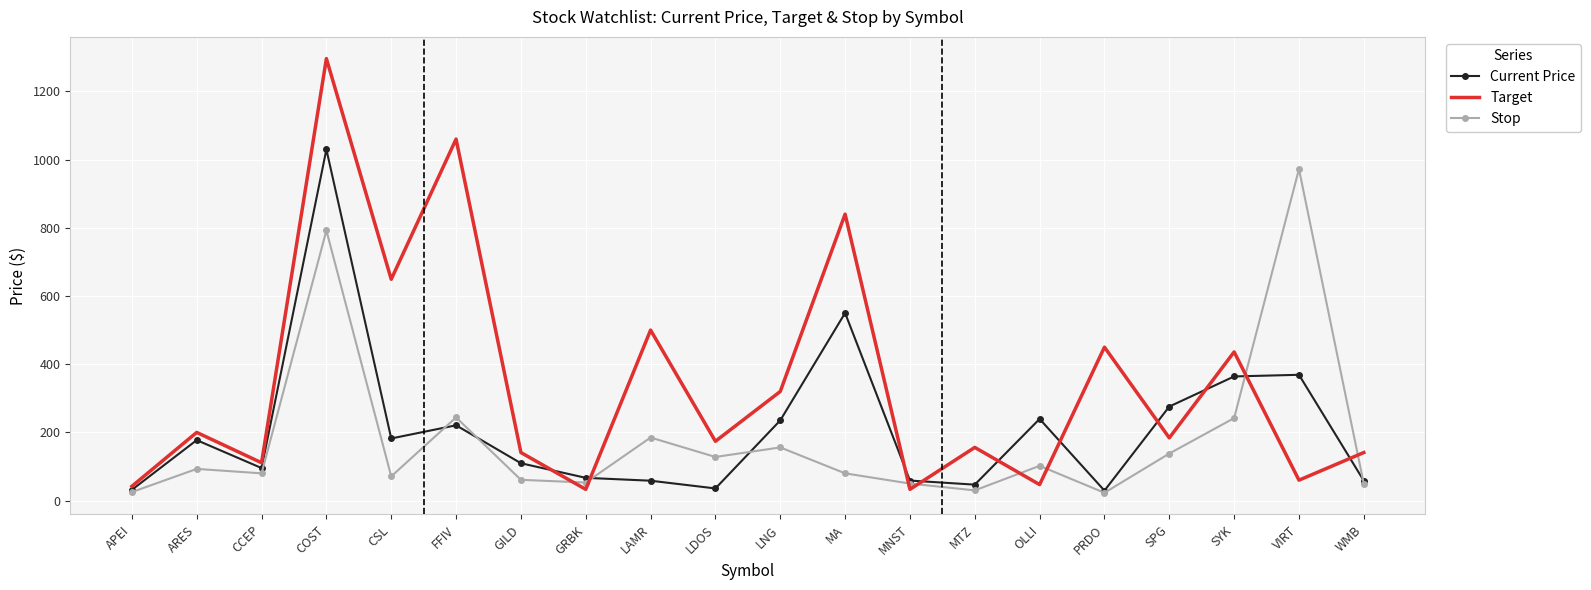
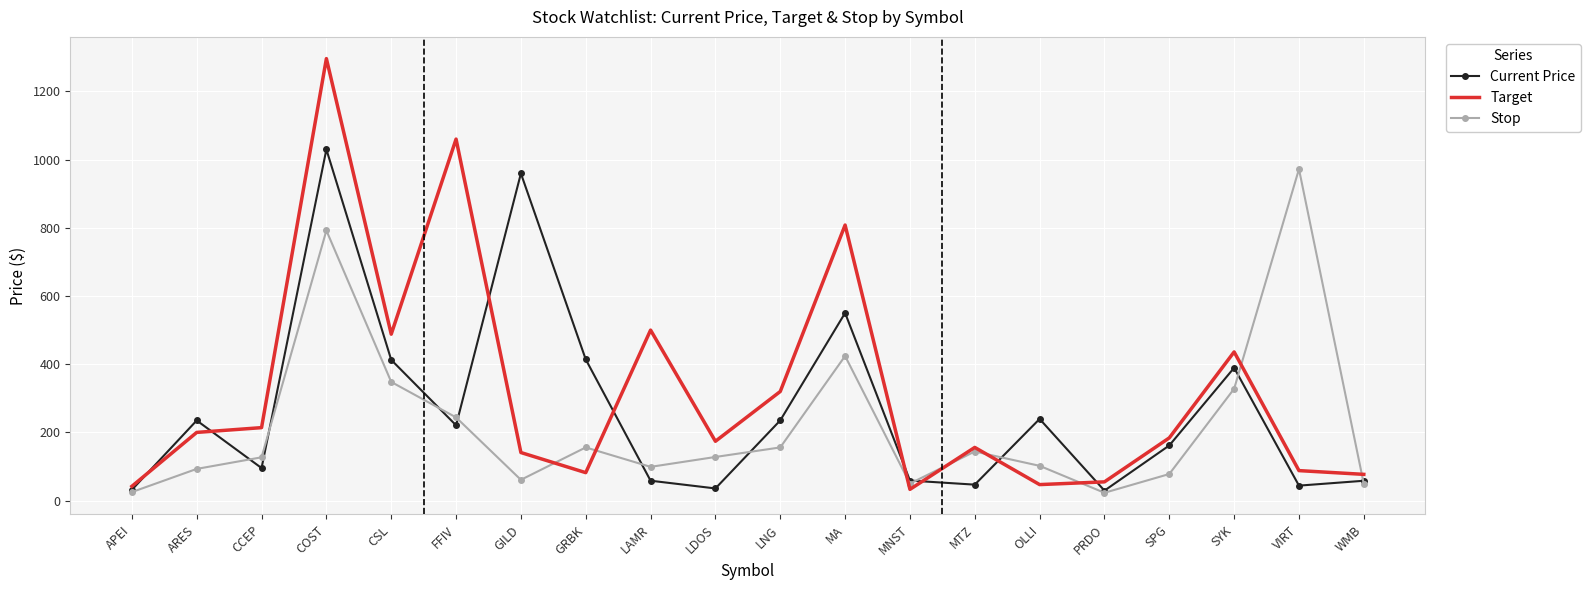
Current Price, ARES: 180 -> 240
Target, CCEP: 110 -> 210
Stop, CCEP: 80 -> 130
Current Price, CSL: 180 -> 410
Target, CSL: 650 -> 490
Stop, CSL: 70 -> 350
Current Price, GILD: 110 -> 960
Current Price, GRBK: 70 -> 410
Target, GRBK: 30 -> 80
Stop, GRBK: 50 -> 160
Stop, LAMR: 190 -> 100
Target, MA: 840 -> 810
Stop, MA: 80 -> 420
Stop, MTZ: 30 -> 140
Target, PRDO: 450 -> 60
Current Price, SPG: 280 -> 160
Stop, SPG: 140 -> 80
Current Price, SYK: 360 -> 390
Stop, SYK: 240 -> 330
Current Price, VIRT: 370 -> 40
Target, VIRT: 60 -> 90
Target, WMB: 140 -> 80
